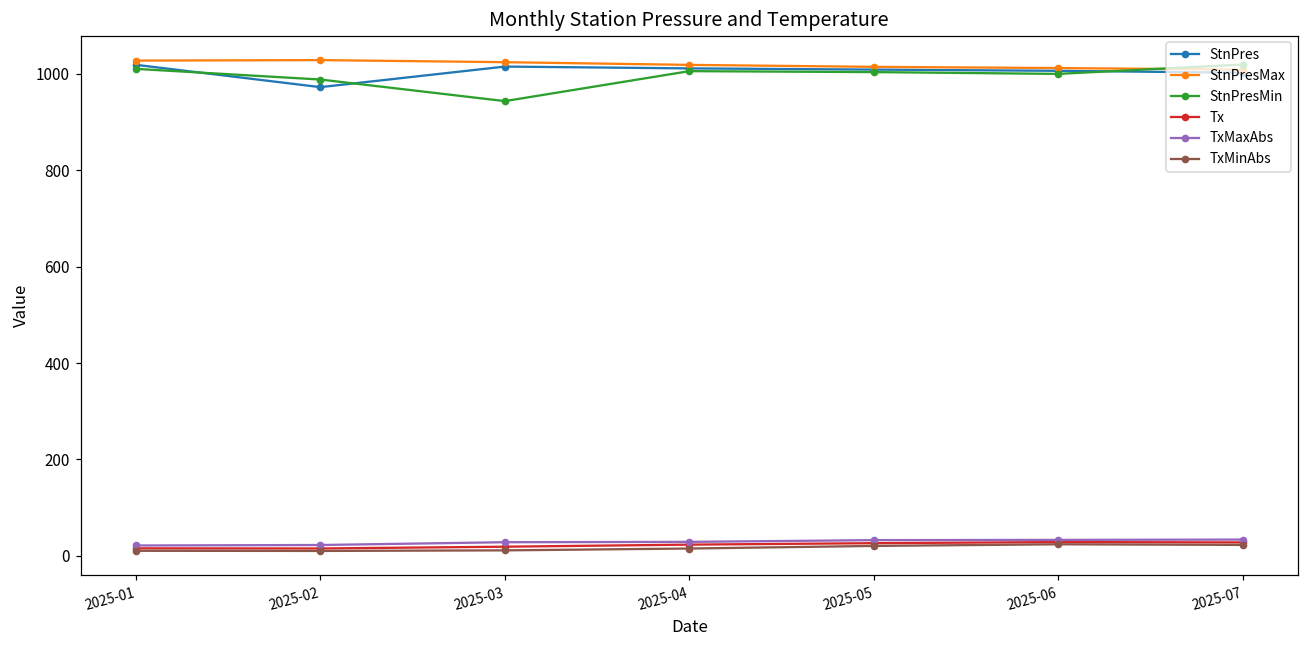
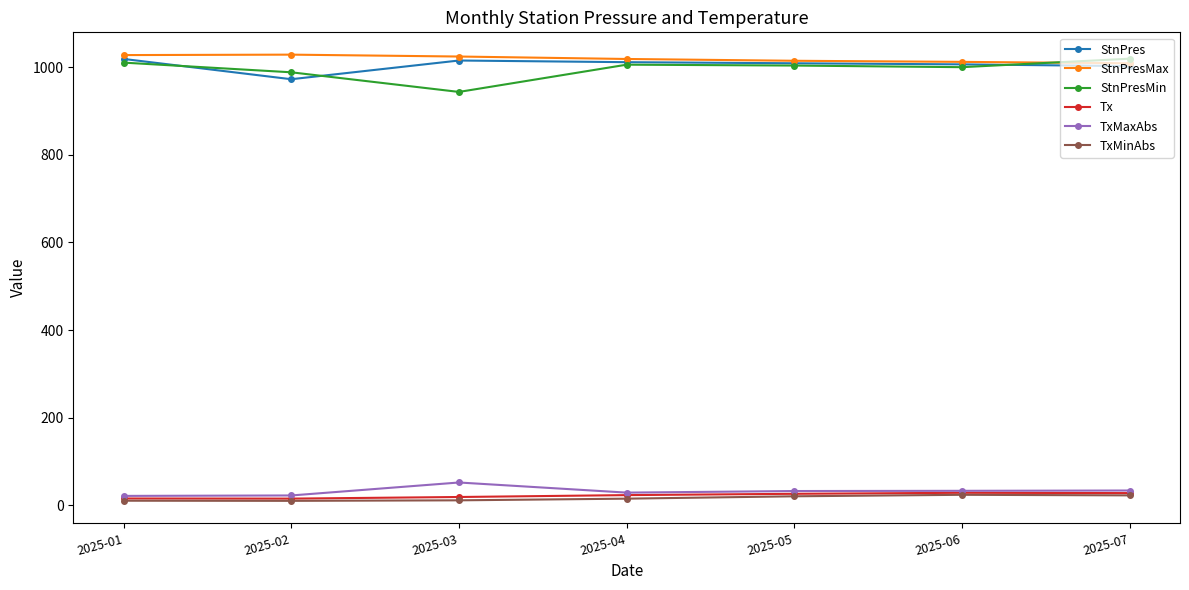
TxMaxAbs, 2025-03: 30 -> 50
